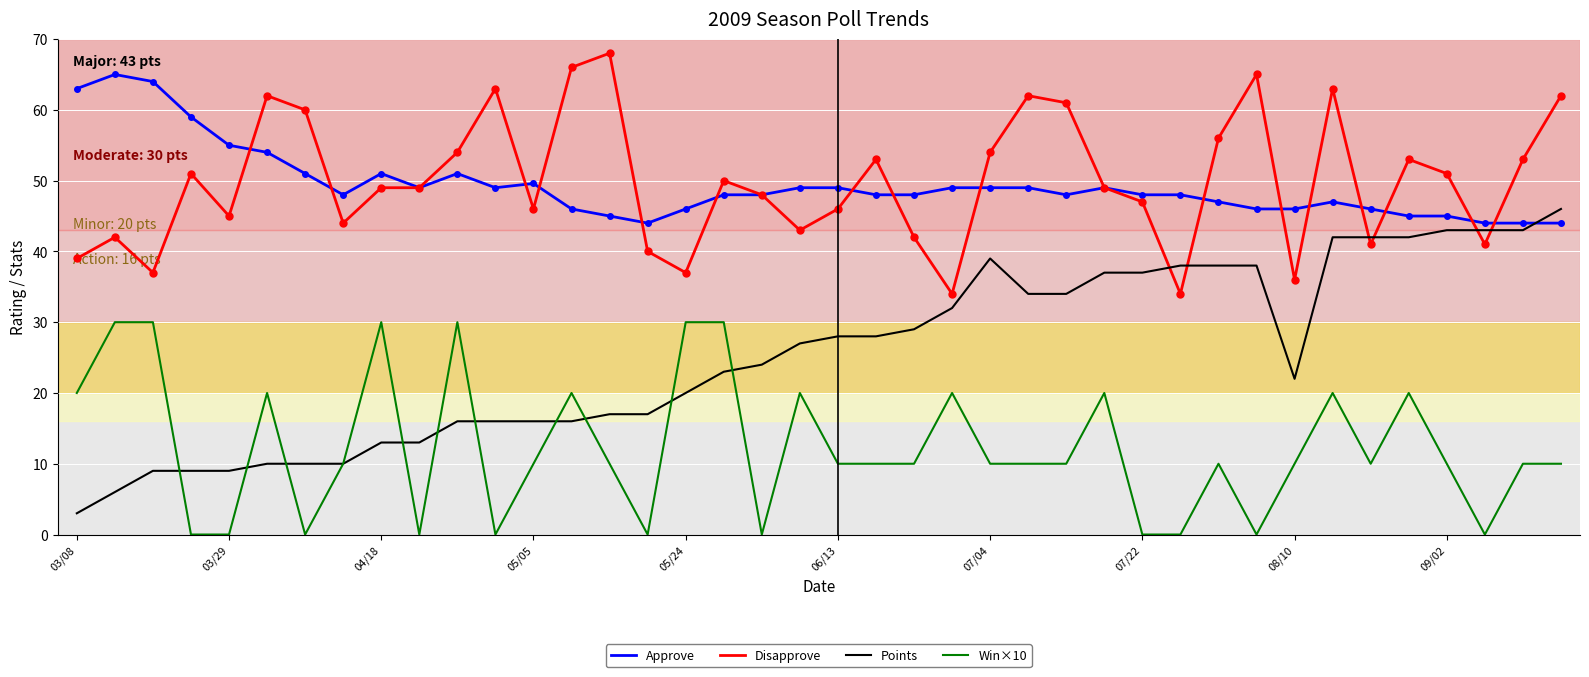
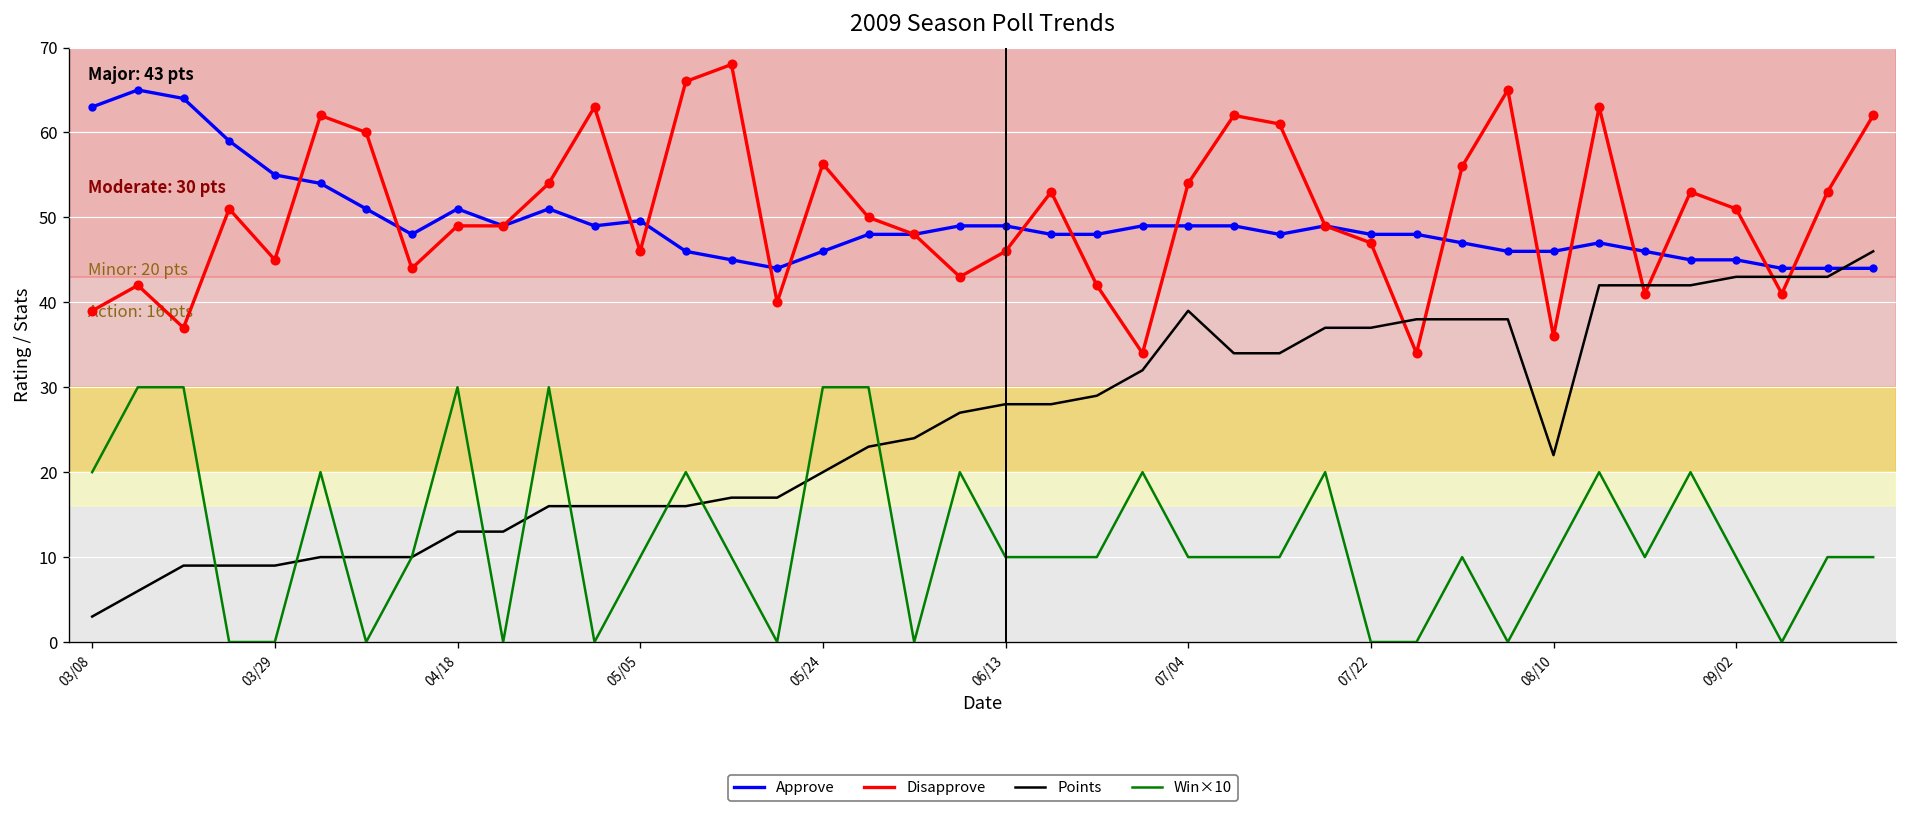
Disapprove, 05/24: 37 -> 56
